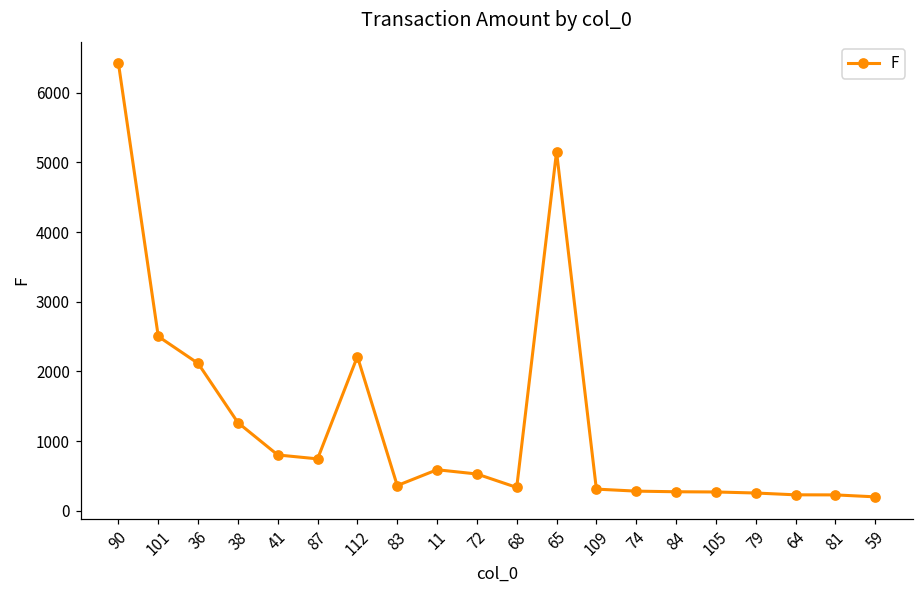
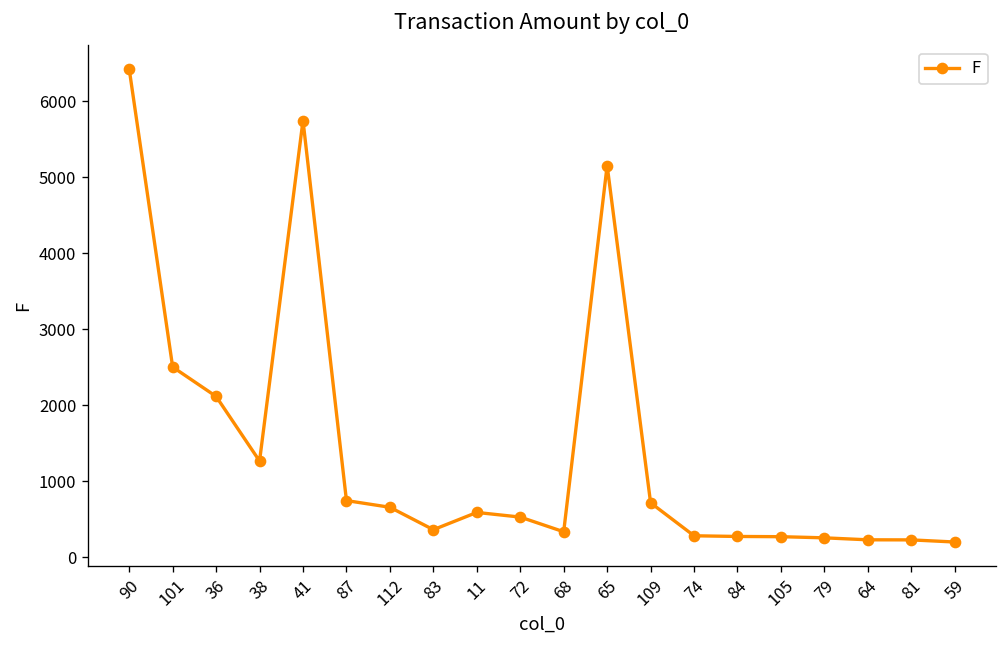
41: 800 -> 5700
112: 2200 -> 700
109: 300 -> 700
